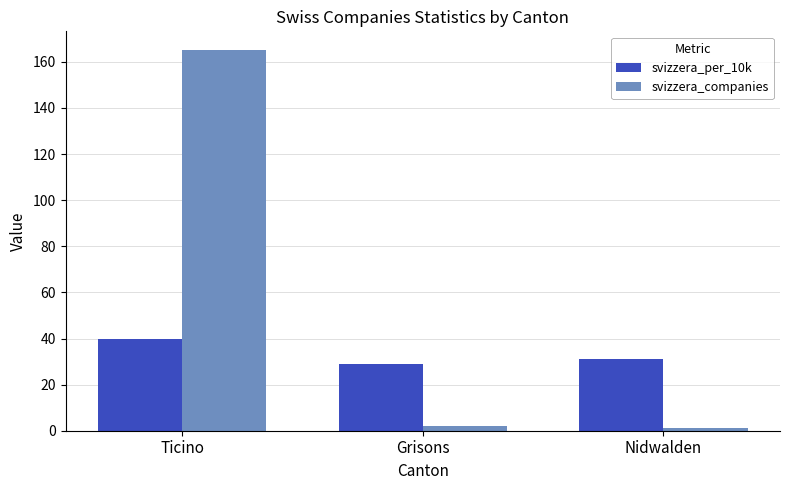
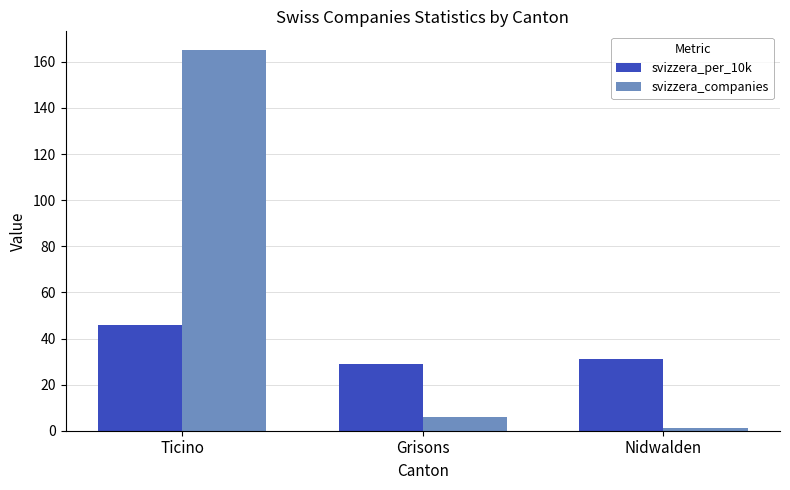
svizzera_per_10k, Ticino: 40 -> 46
svizzera_companies, Grisons: 2 -> 6
